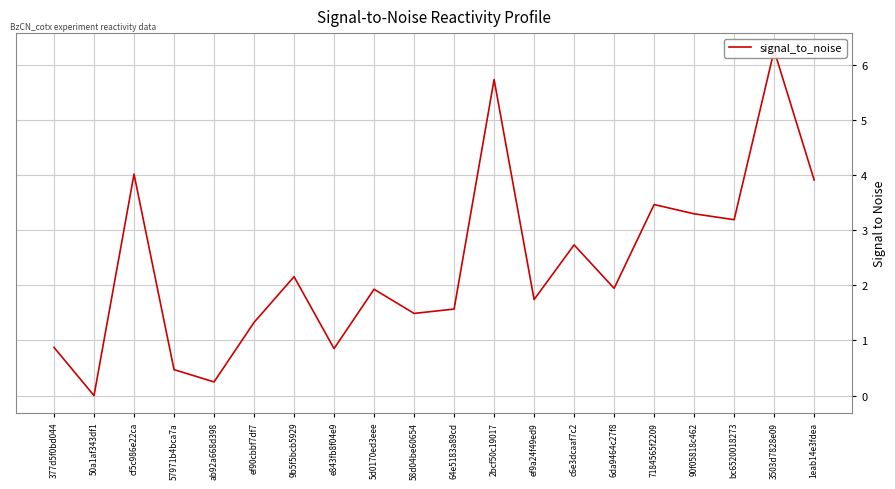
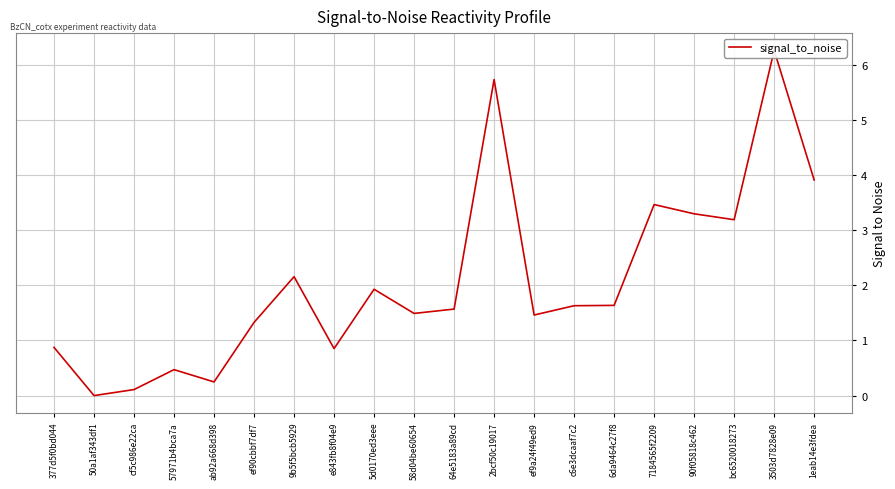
cf5c986e22ca: 4.0 -> 0.1
ef9a24f49ed9: 1.7 -> 1.5
c6e3dcaaf7c2: 2.7 -> 1.6
6da9464c27f8: 1.9 -> 1.6
